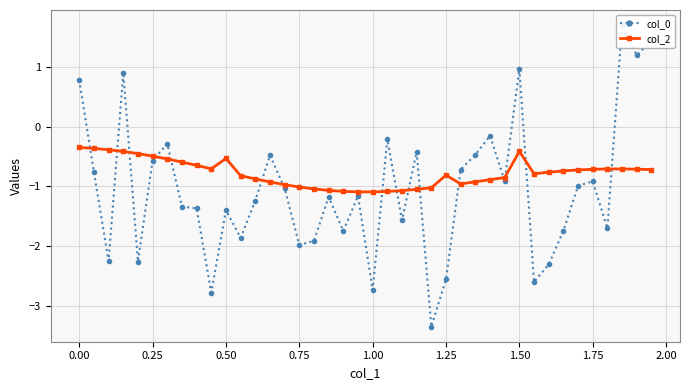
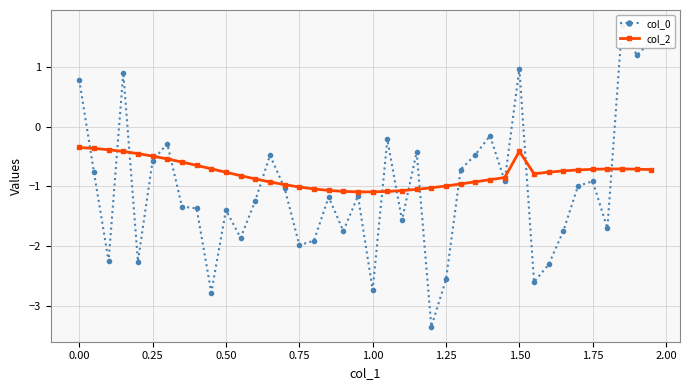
col_2, 0.50: -0.5 -> -0.8
col_2, 1.25: -0.8 -> -1.0
